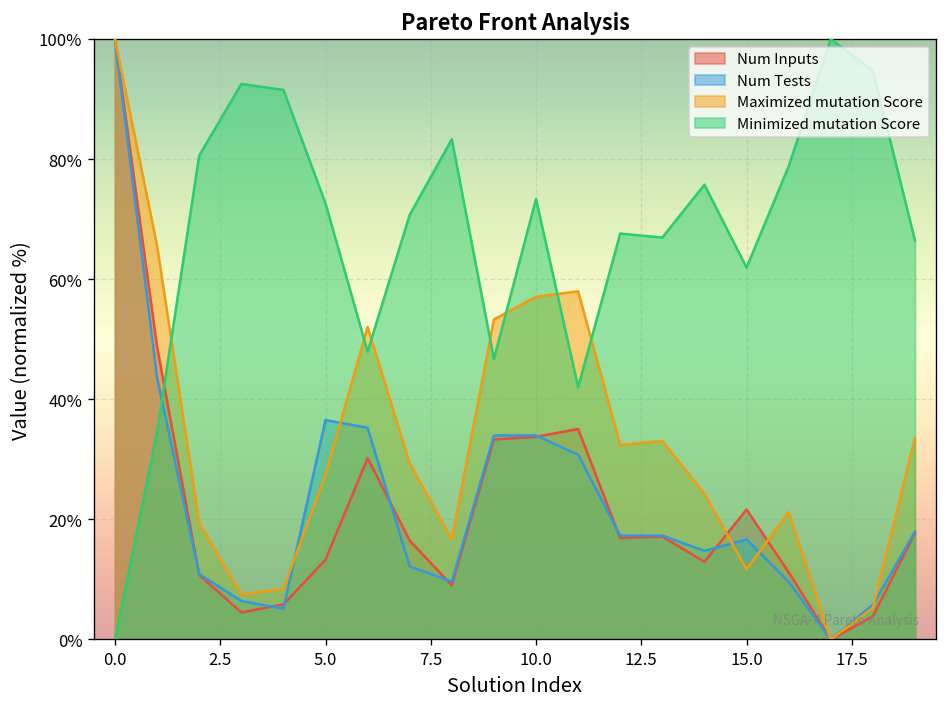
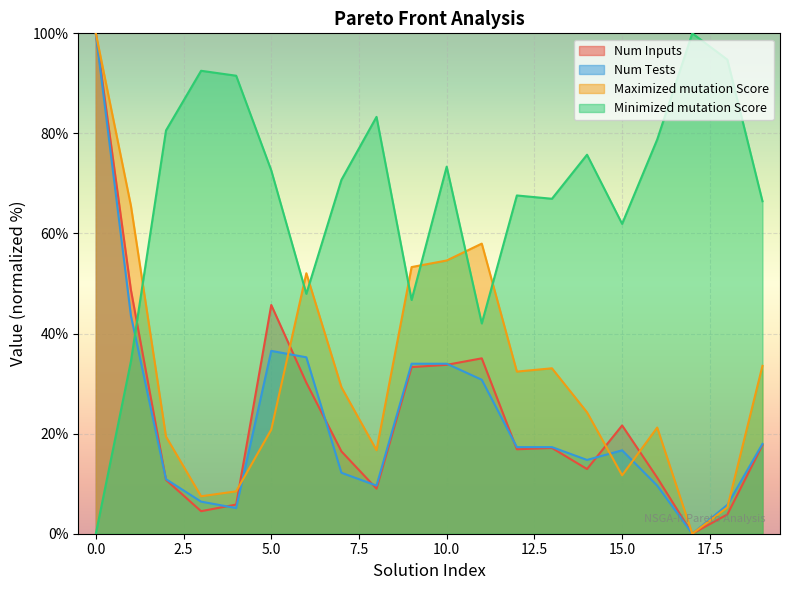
Num Inputs, 5.0: 13% -> 46%
Maximized mutation Score, 5.0: 27% -> 21%
Maximized mutation Score, 10.0: 57% -> 55%
